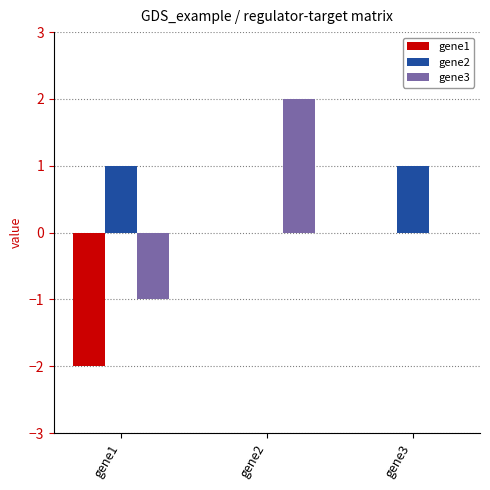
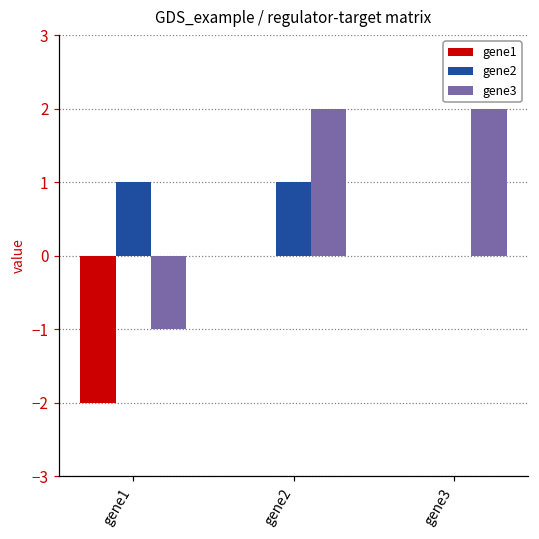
gene2, gene2: 0 -> 1
gene2, gene3: 1 -> 0
gene3, gene3: 0 -> 2
